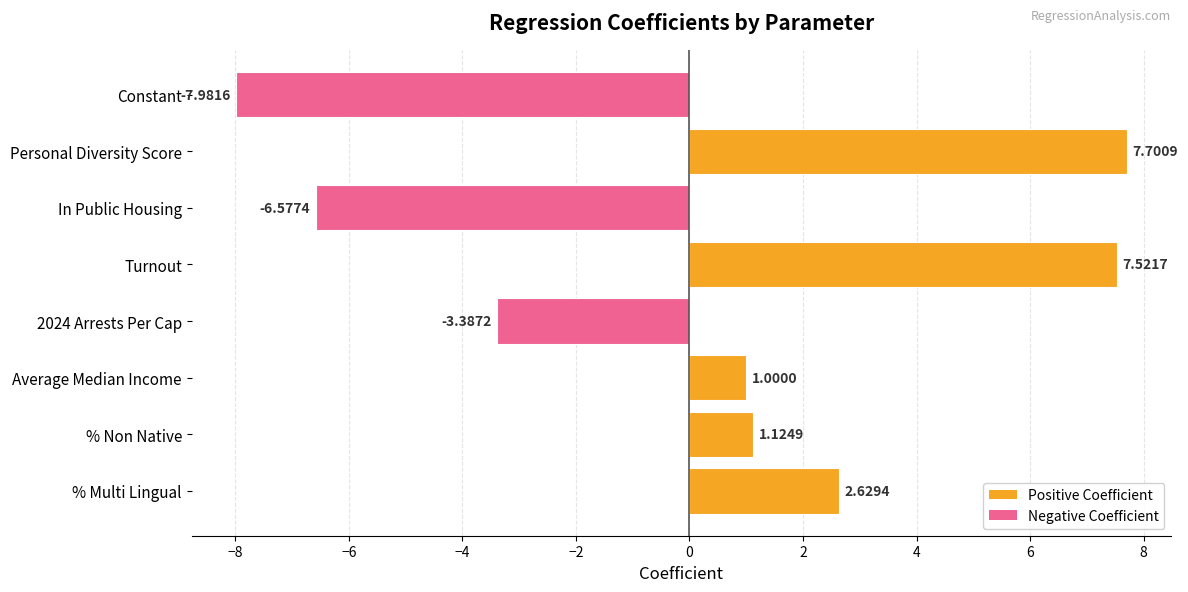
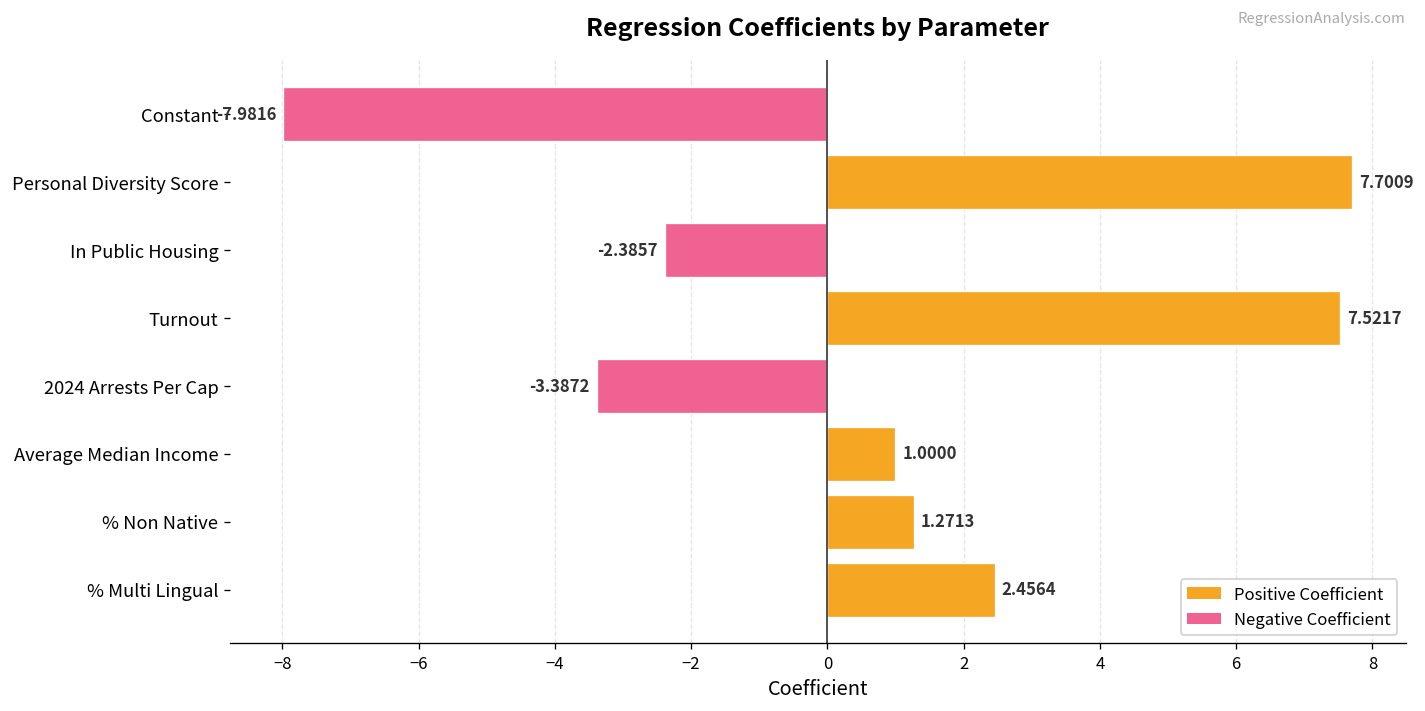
In Public Housing: -6.5774 -> -2.3857
% Non Native: 1.1249 -> 1.2713
% Multi Lingual: 2.6294 -> 2.4564
